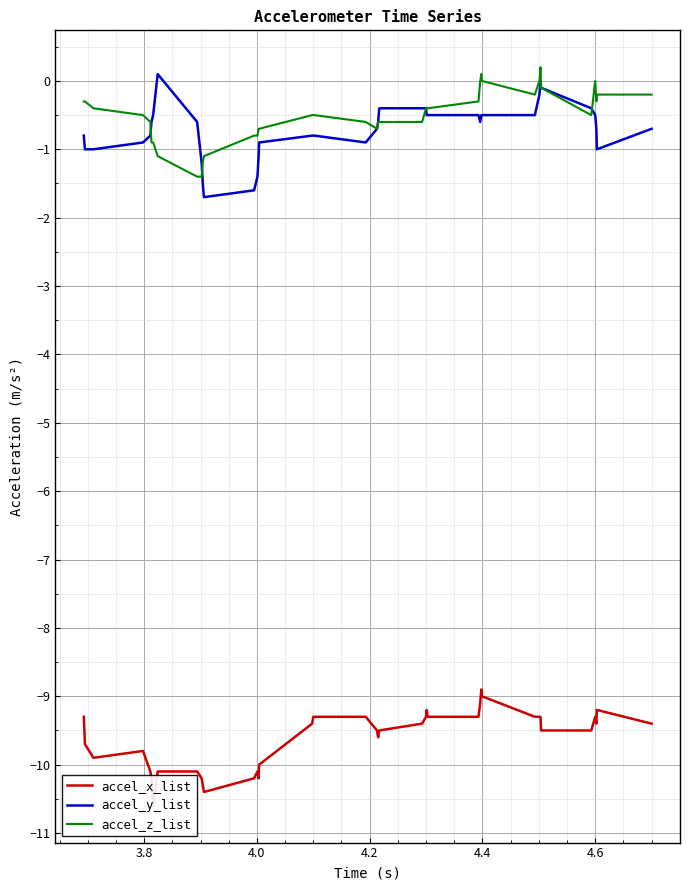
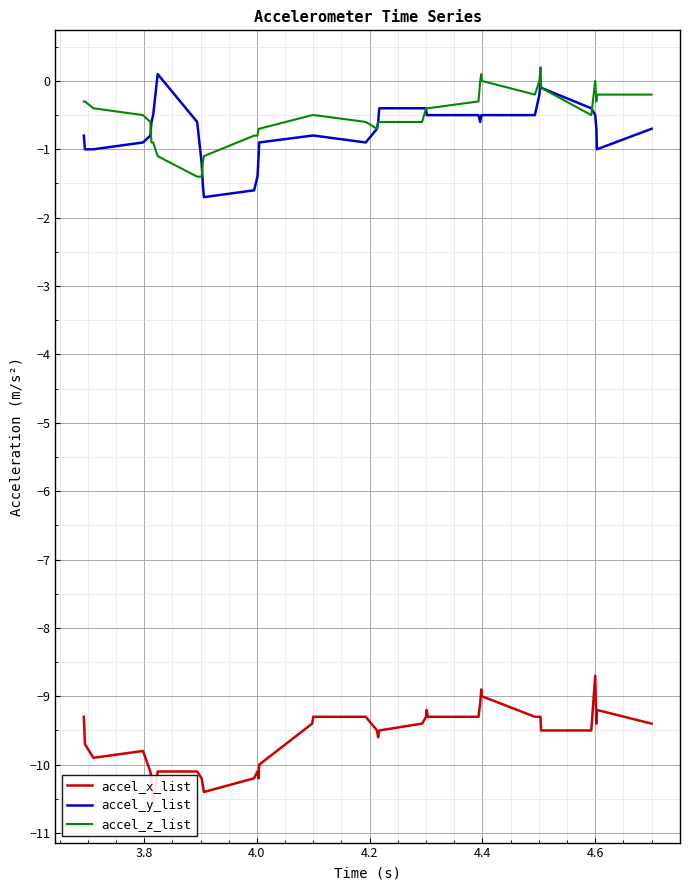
accel_x_list, 4.6: -9.3 -> -8.7
